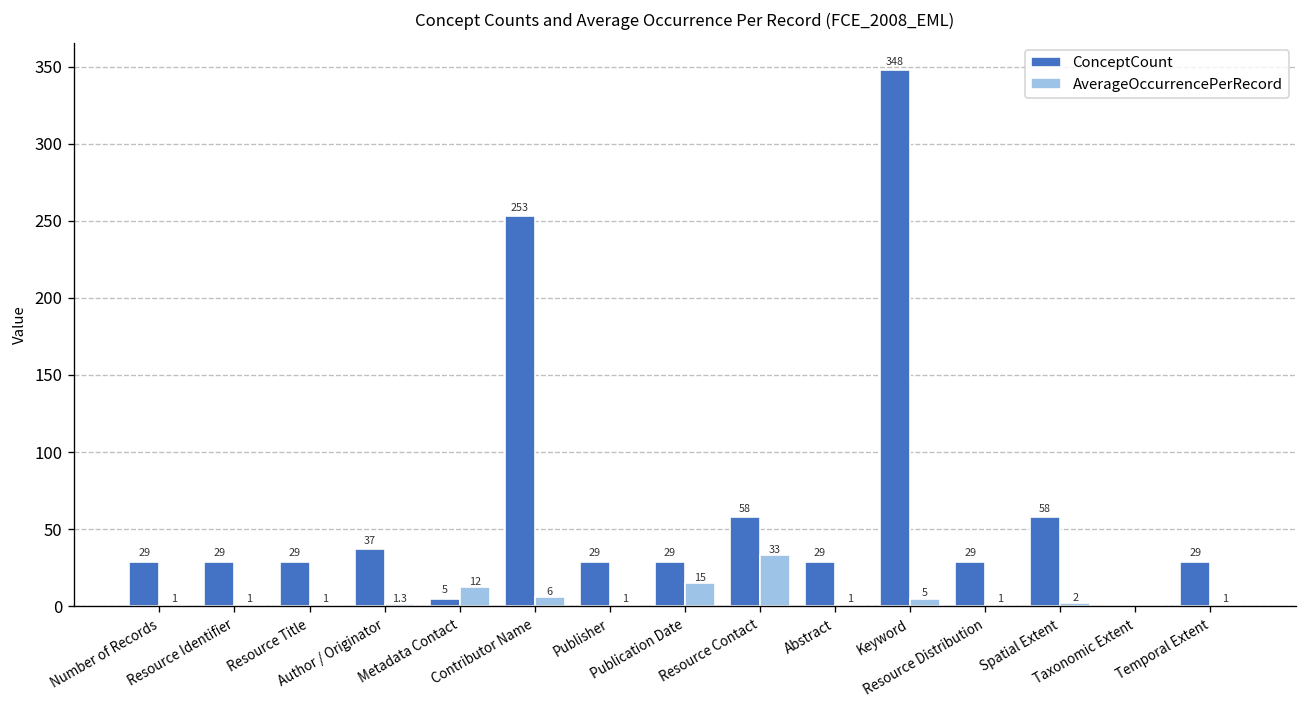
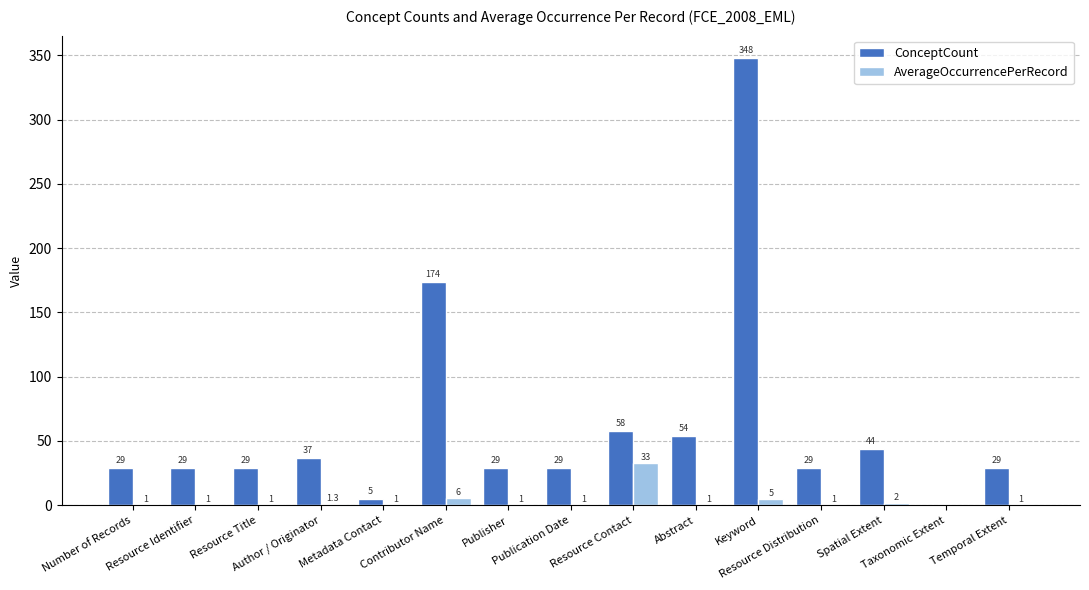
AverageOccurrencePerRecord, Metadata Contact: 12 -> 1
ConceptCount, Contributor Name: 253 -> 174
AverageOccurrencePerRecord, Publication Date: 15 -> 1
ConceptCount, Abstract: 29 -> 54
ConceptCount, Spatial Extent: 58 -> 44
